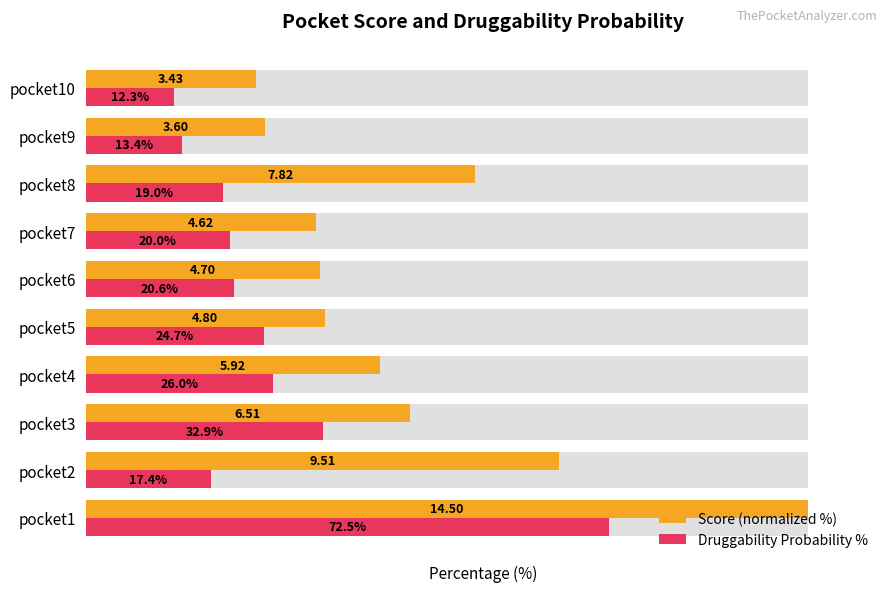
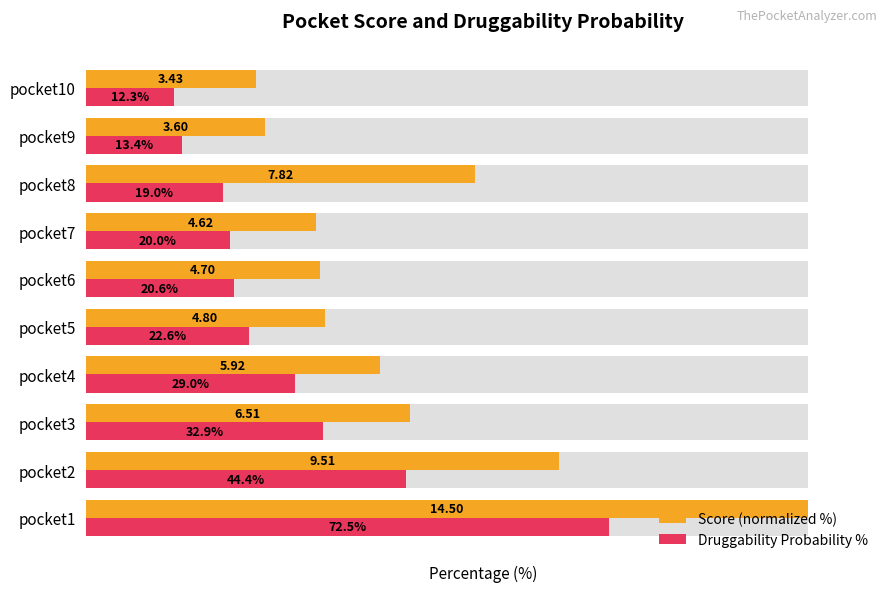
Druggability Probability %, pocket5: 24.7% -> 22.6%
Druggability Probability %, pocket4: 26.0% -> 29.0%
Druggability Probability %, pocket2: 17.4% -> 44.4%
